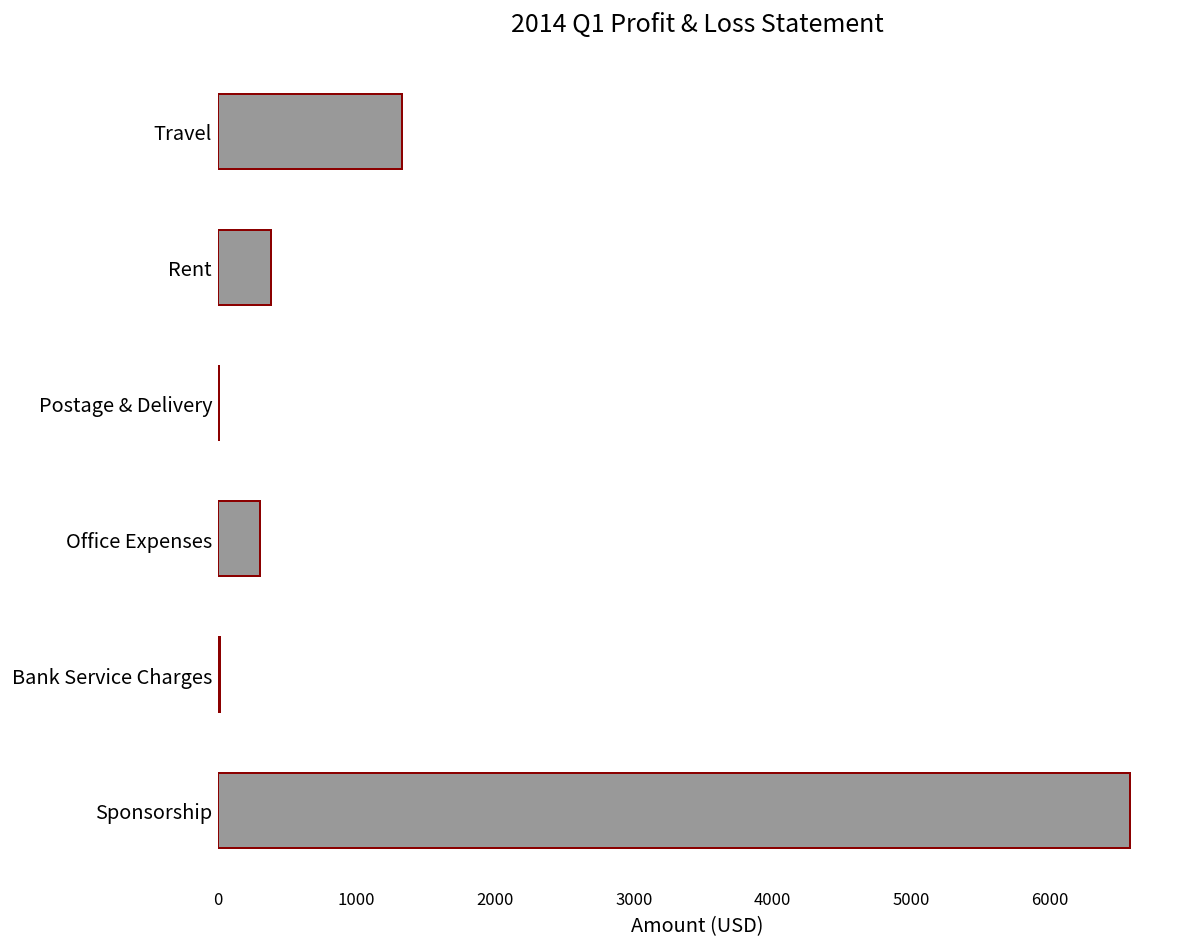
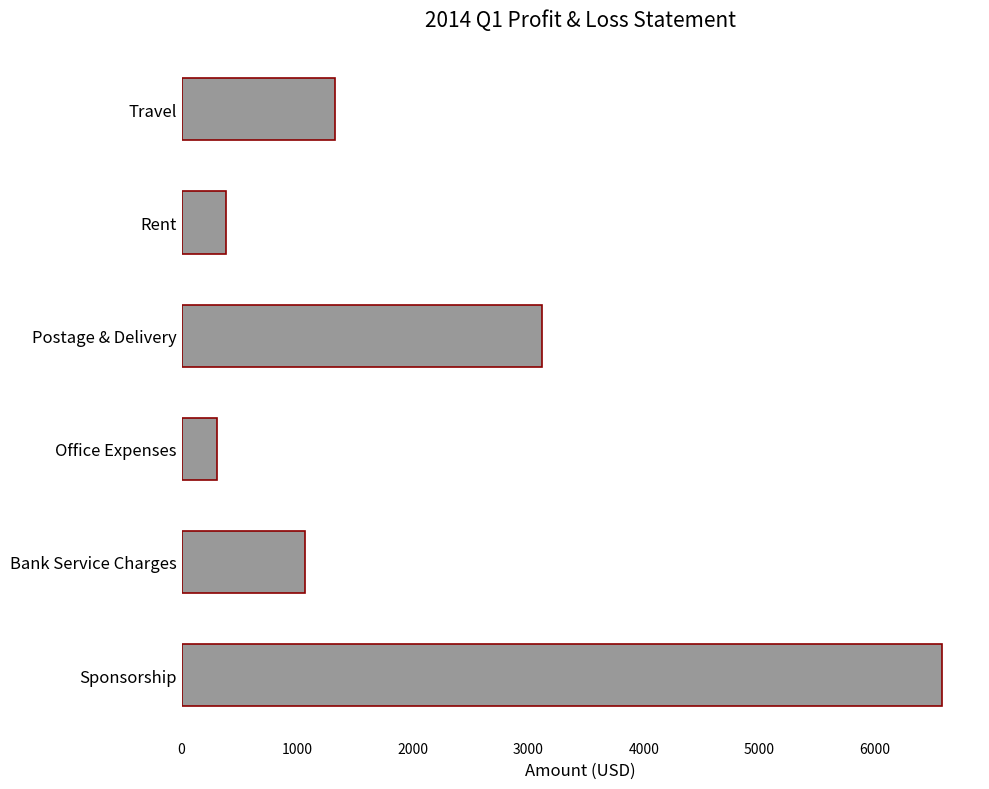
Postage & Delivery: 10 -> 3120
Bank Service Charges: 20 -> 1070
